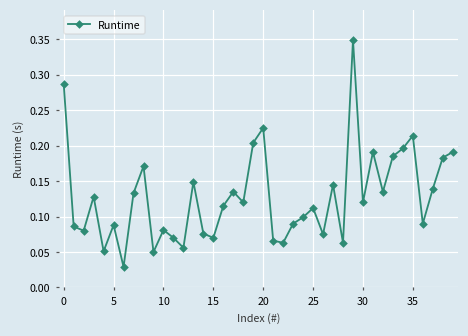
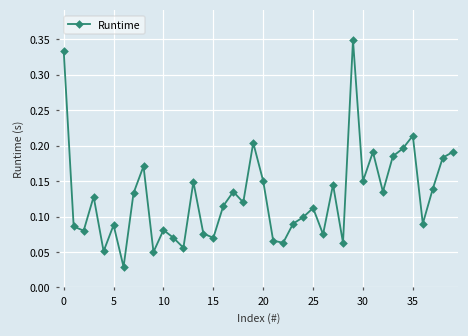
0: 0.29 -> 0.33
20: 0.23 -> 0.15
30: 0.12 -> 0.15
